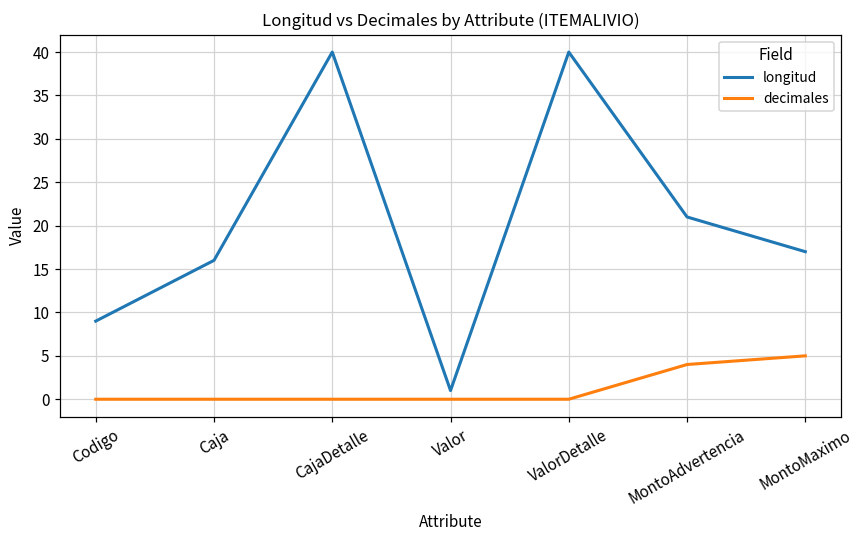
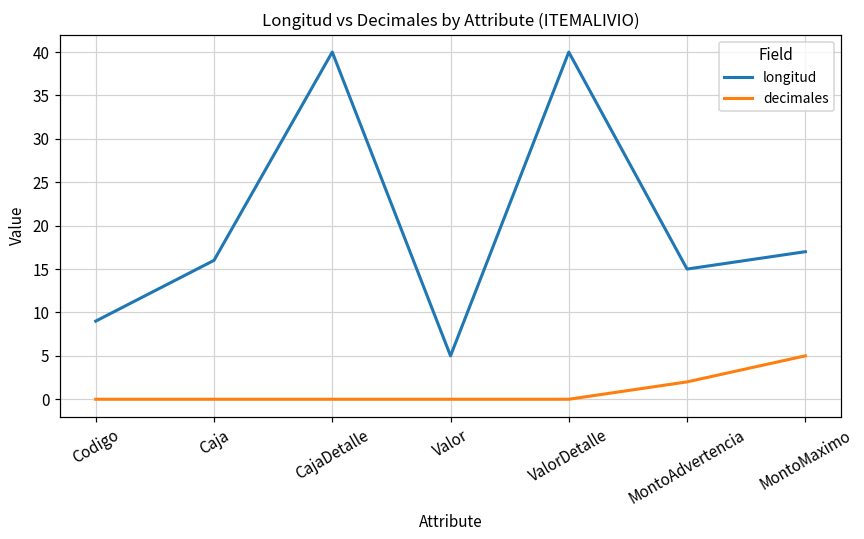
longitud, Valor: 1 -> 5
longitud, MontoAdvertencia: 21 -> 15
decimales, MontoAdvertencia: 4 -> 2
